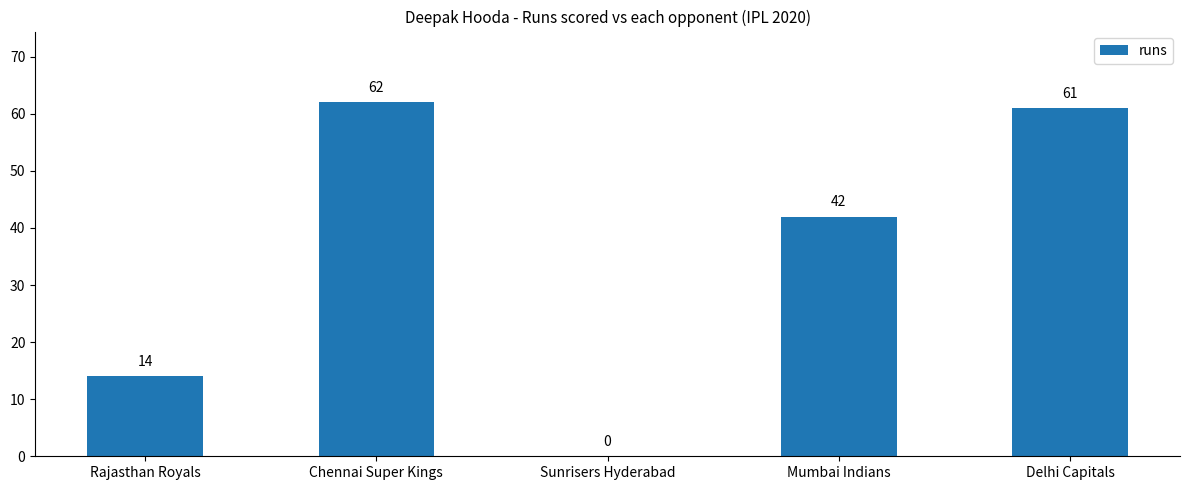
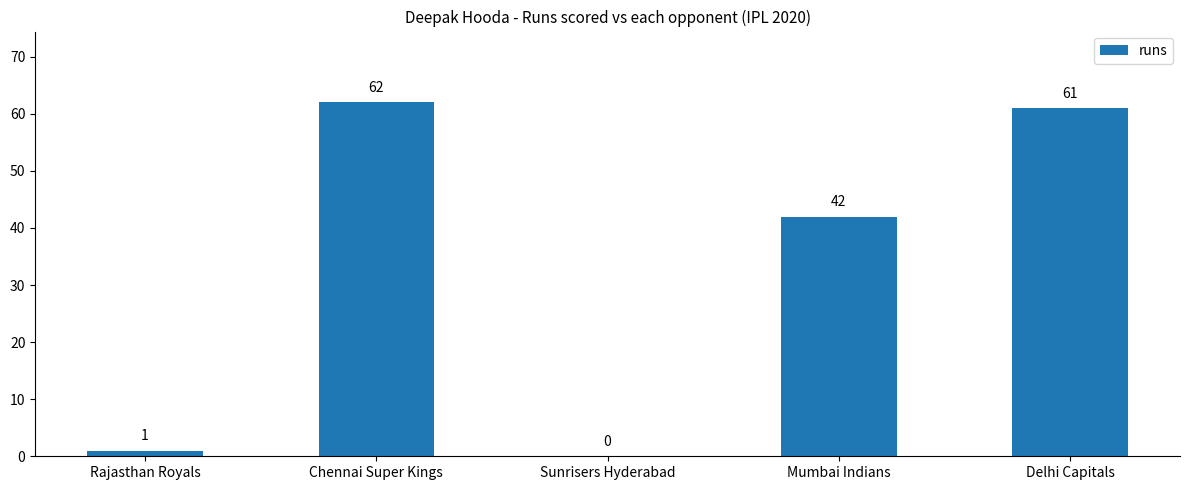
Rajasthan Royals: 14 -> 1
